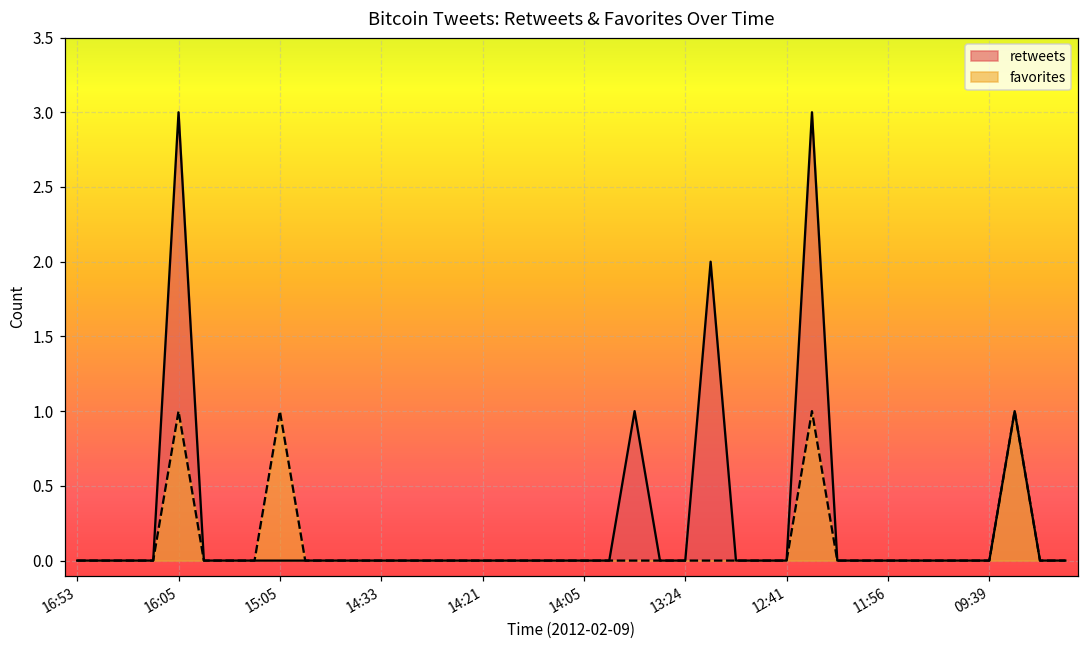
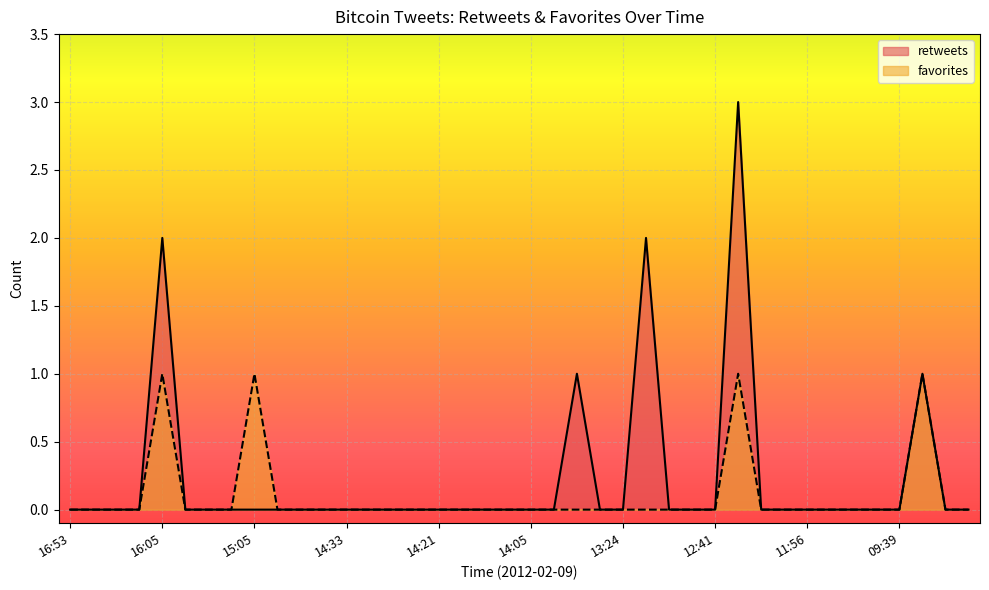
retweets, 16:05: 3 -> 2
